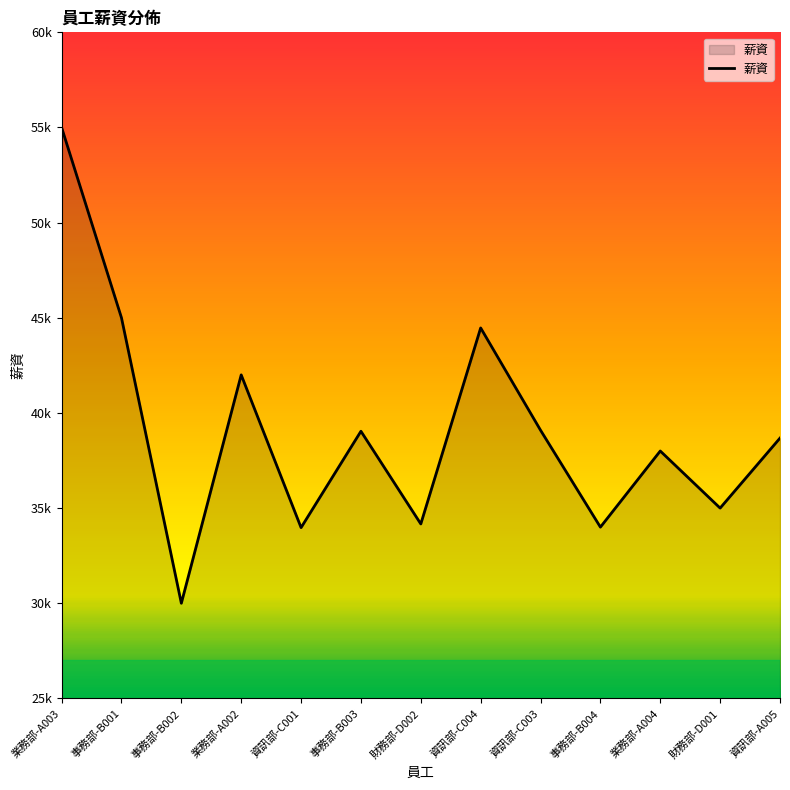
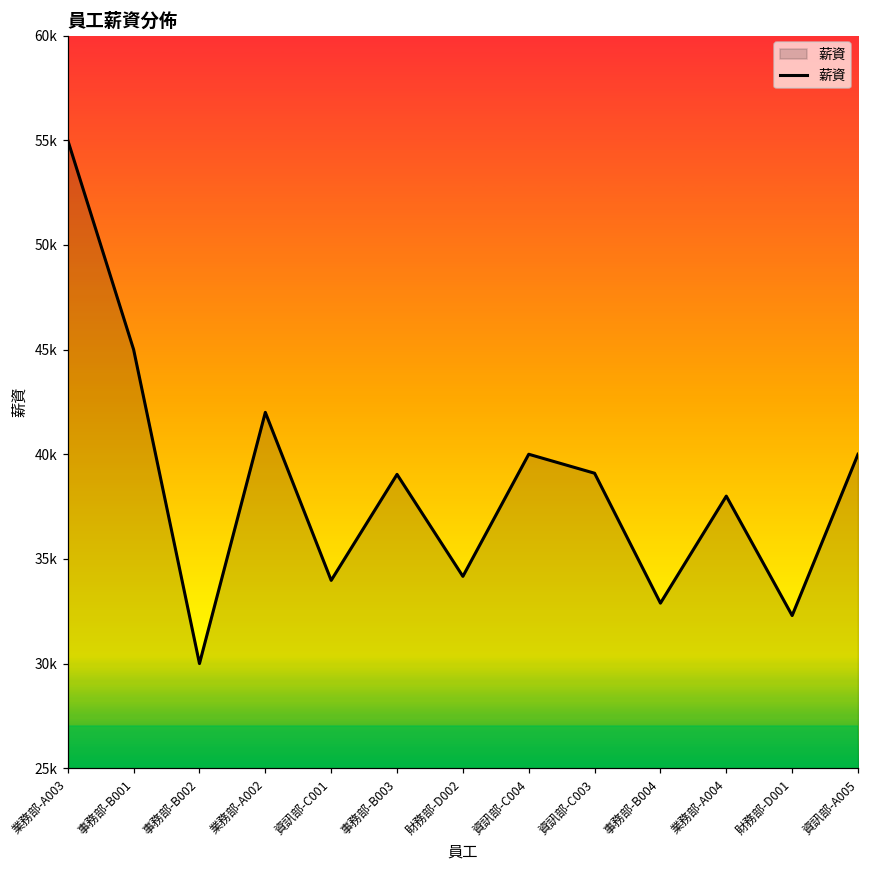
資訊部-C004: 44500 -> 40000
事務部-B004: 34000 -> 32900
財務部-D001: 35000 -> 32300
資訊部-A005: 38700 -> 40000
